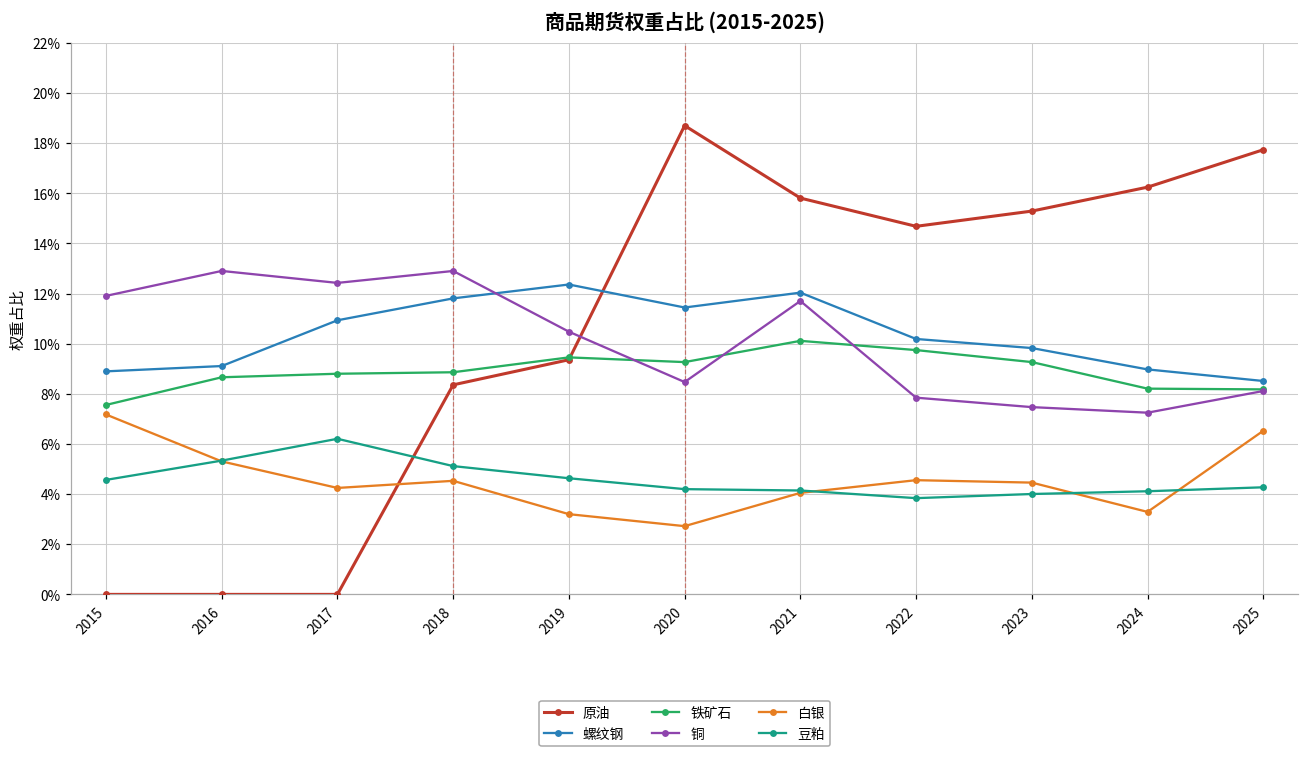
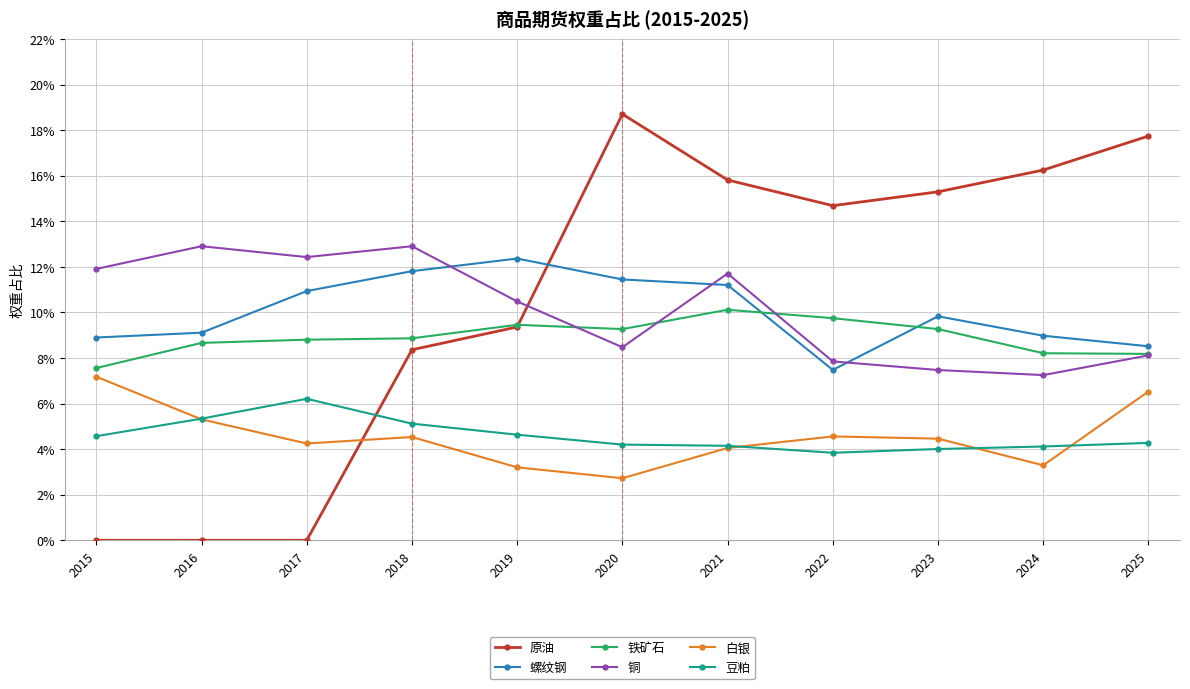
螺纹钢, 2021: 12.0% -> 11.2%
螺纹钢, 2022: 10.2% -> 7.5%
